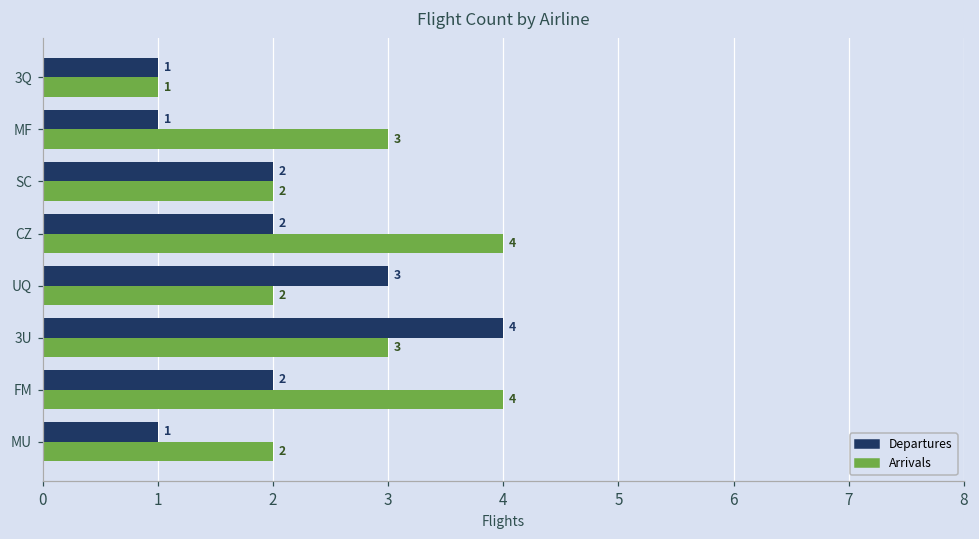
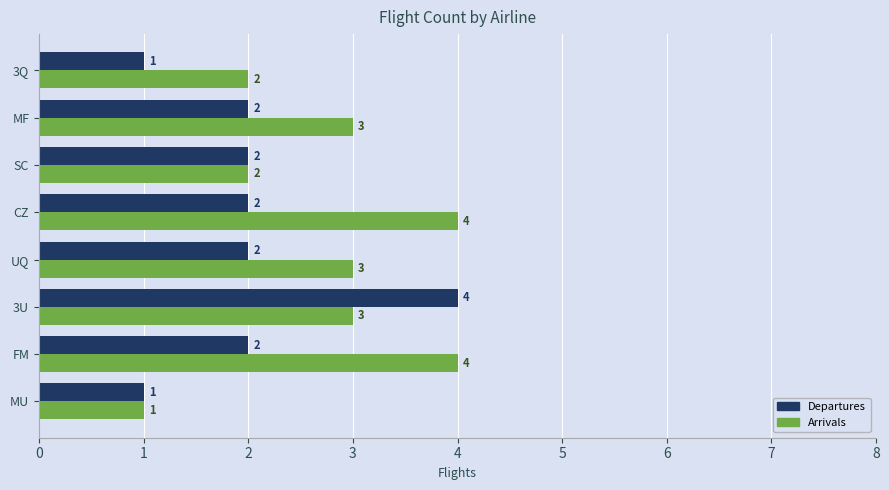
Arrivals, 3Q: 1 -> 2
Departures, MF: 1 -> 2
Departures, UQ: 3 -> 2
Arrivals, UQ: 2 -> 3
Arrivals, MU: 2 -> 1
